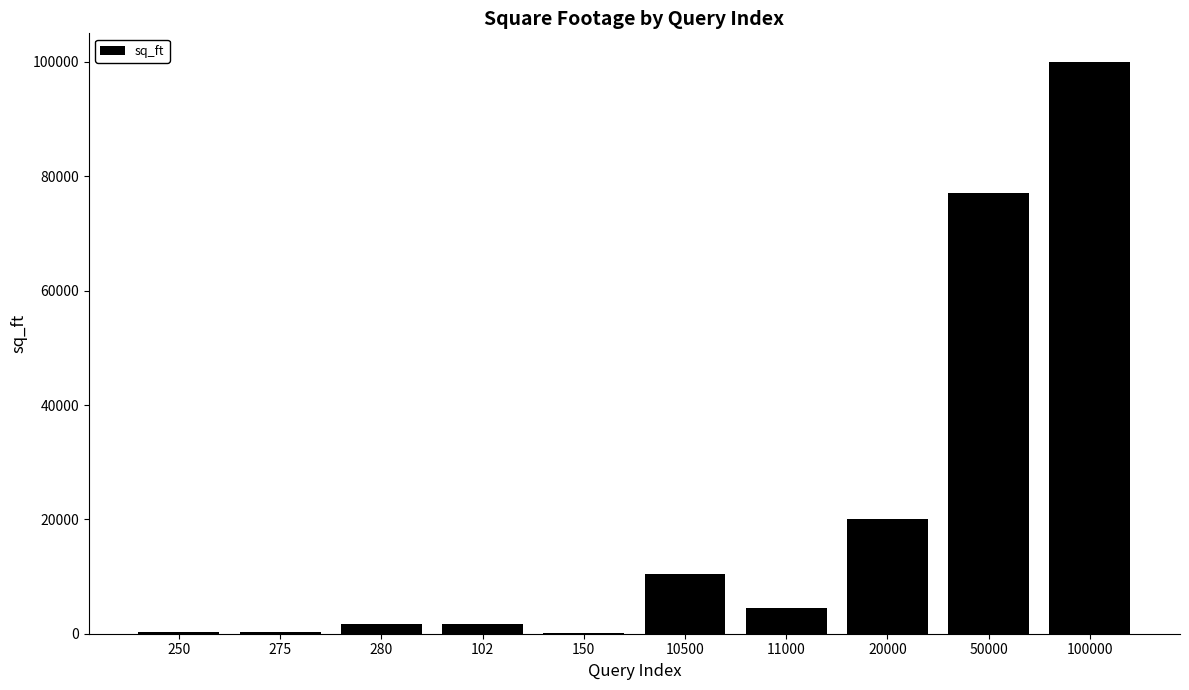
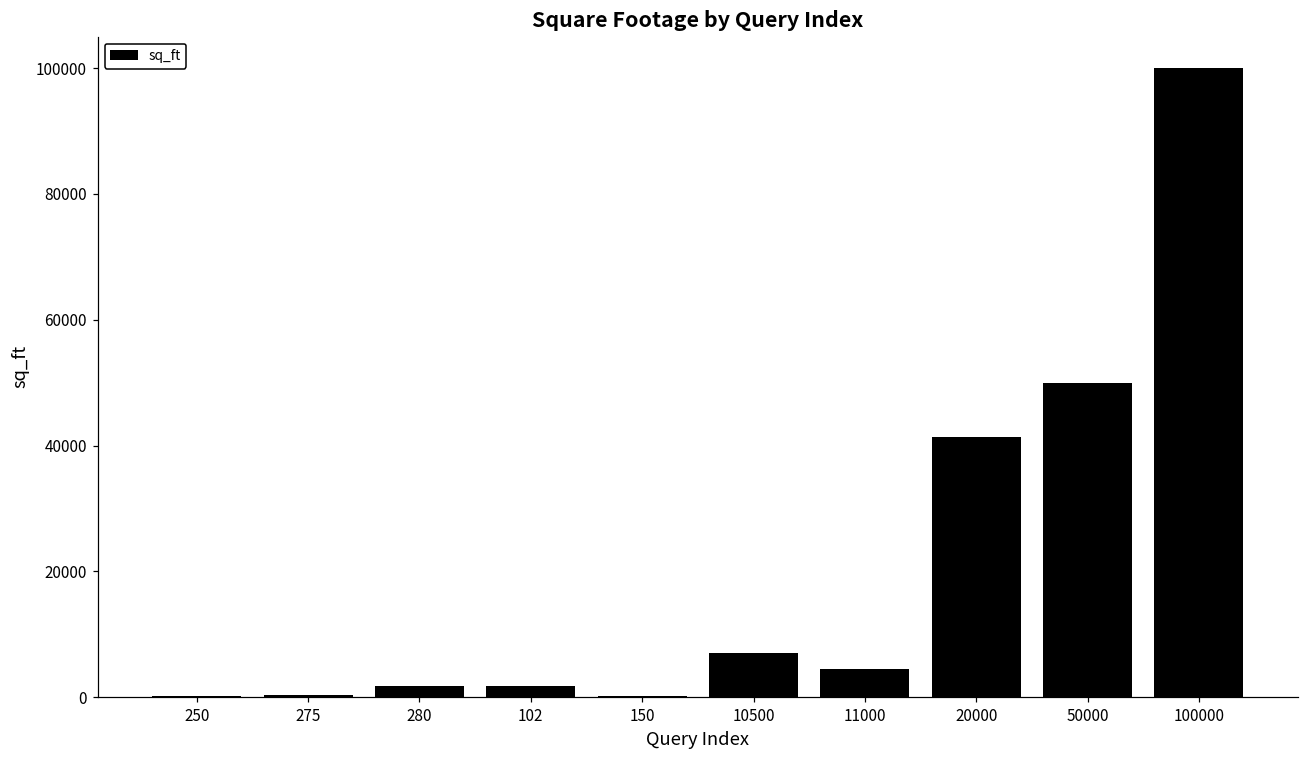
10500: 11000 -> 7000
20000: 20000 -> 41000
50000: 77000 -> 50000
